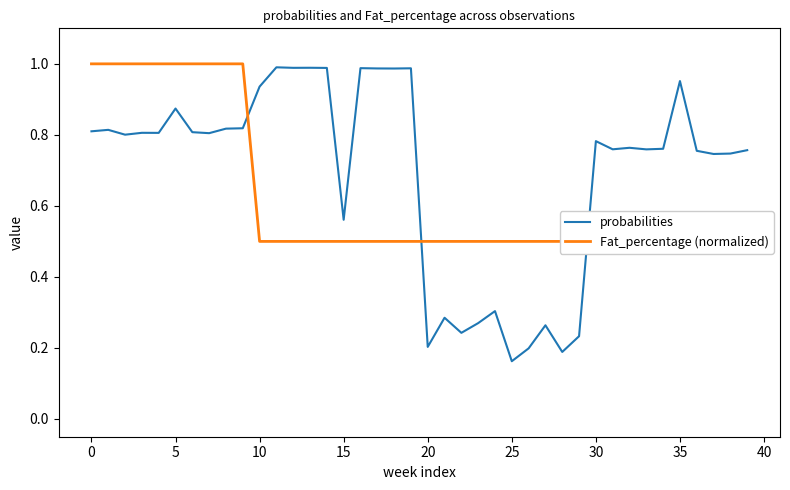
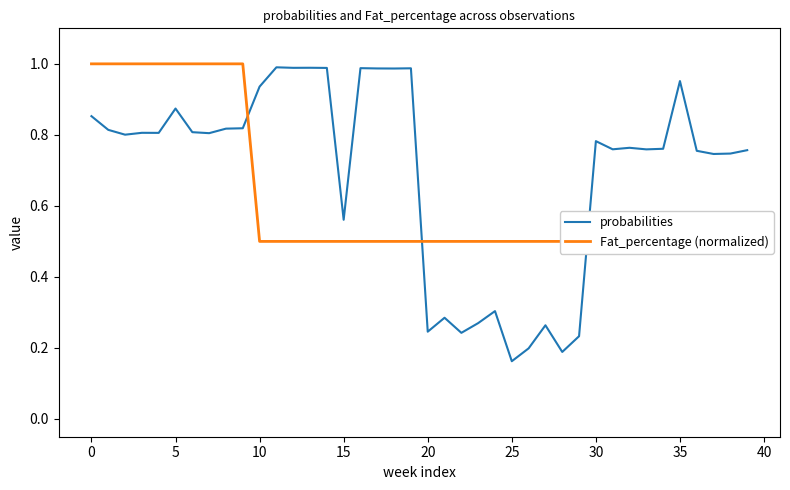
probabilities, 0: 0.81 -> 0.85
probabilities, 20: 0.20 -> 0.25
